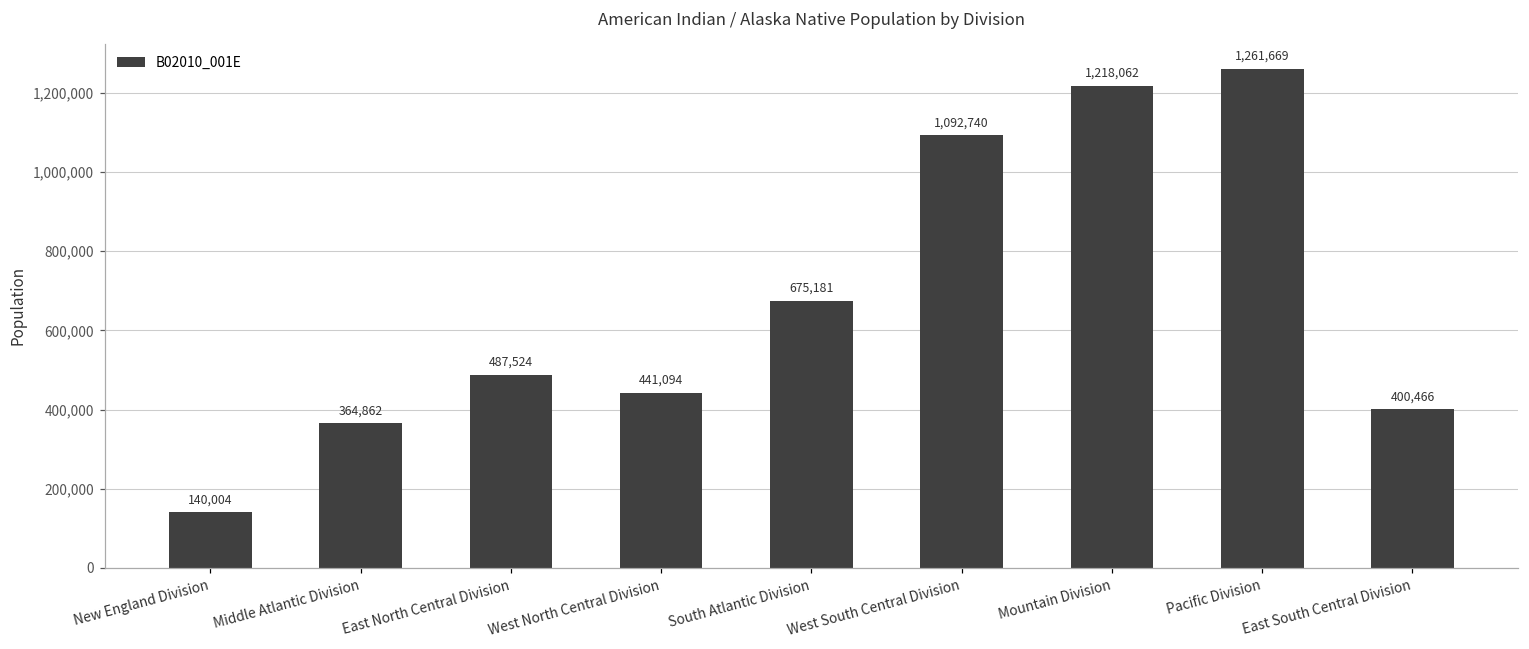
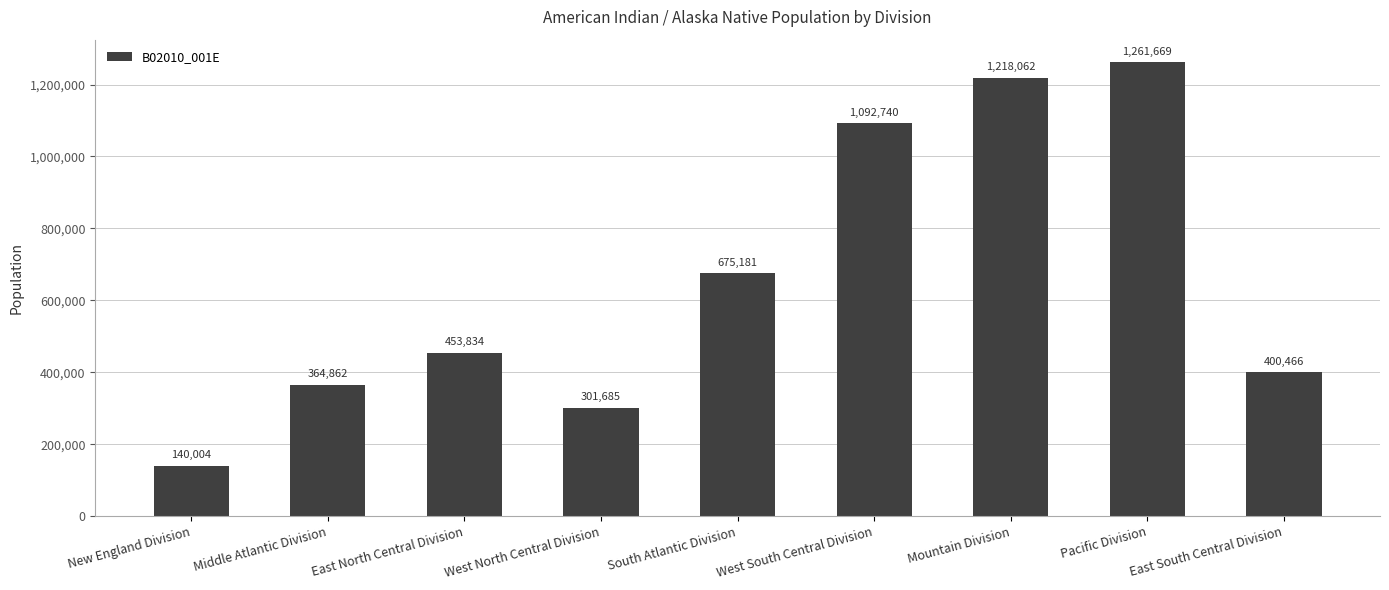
East North Central Division: 487,524 -> 453,834
West North Central Division: 441,094 -> 301,685
